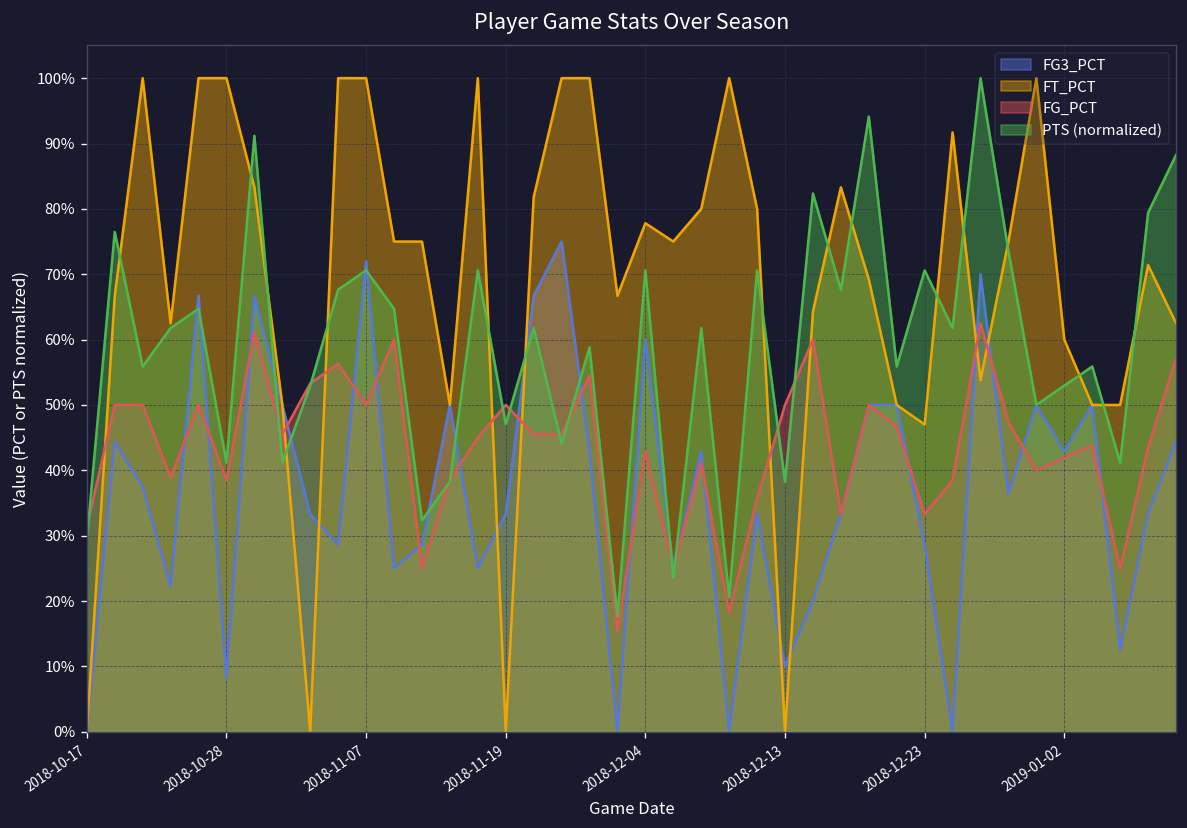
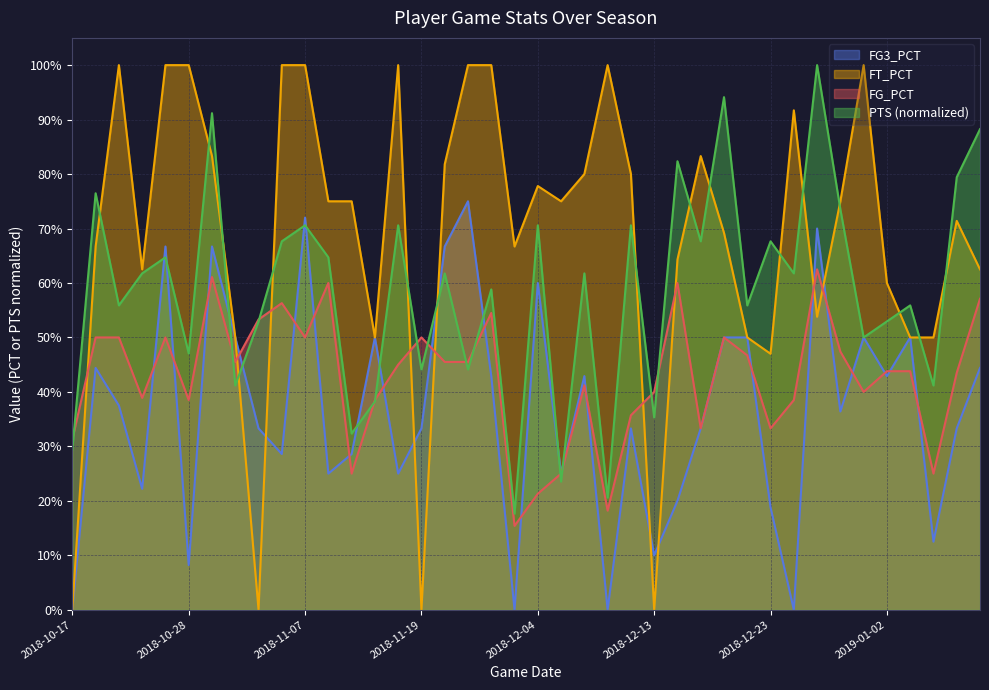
PTS (normalized), 2018-10-28: 41% -> 47%
PTS (normalized), 2018-11-19: 47% -> 44%
FG_PCT, 2018-12-04: 43% -> 21%
FG_PCT, 2018-12-13: 50% -> 40%
PTS (normalized), 2018-12-13: 38% -> 35%
FG3_PCT, 2018-12-23: 29% -> 19%
PTS (normalized), 2018-12-23: 71% -> 68%
FG_PCT, 2019-01-02: 42% -> 44%
